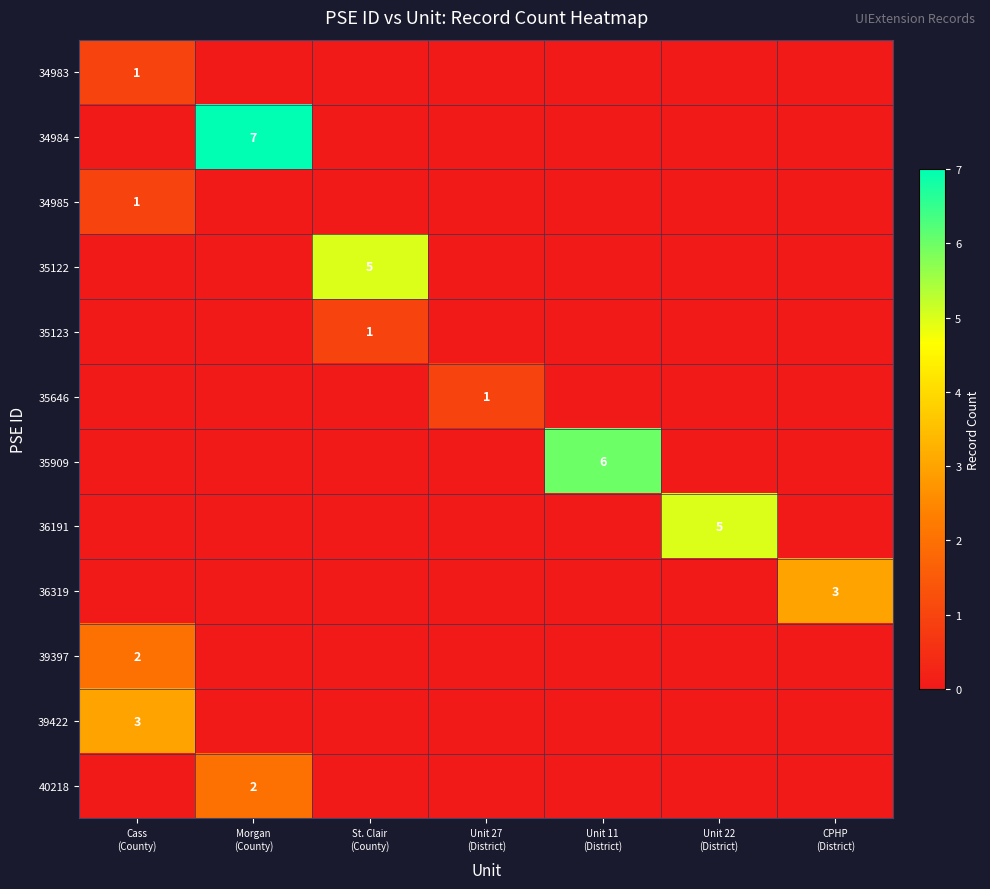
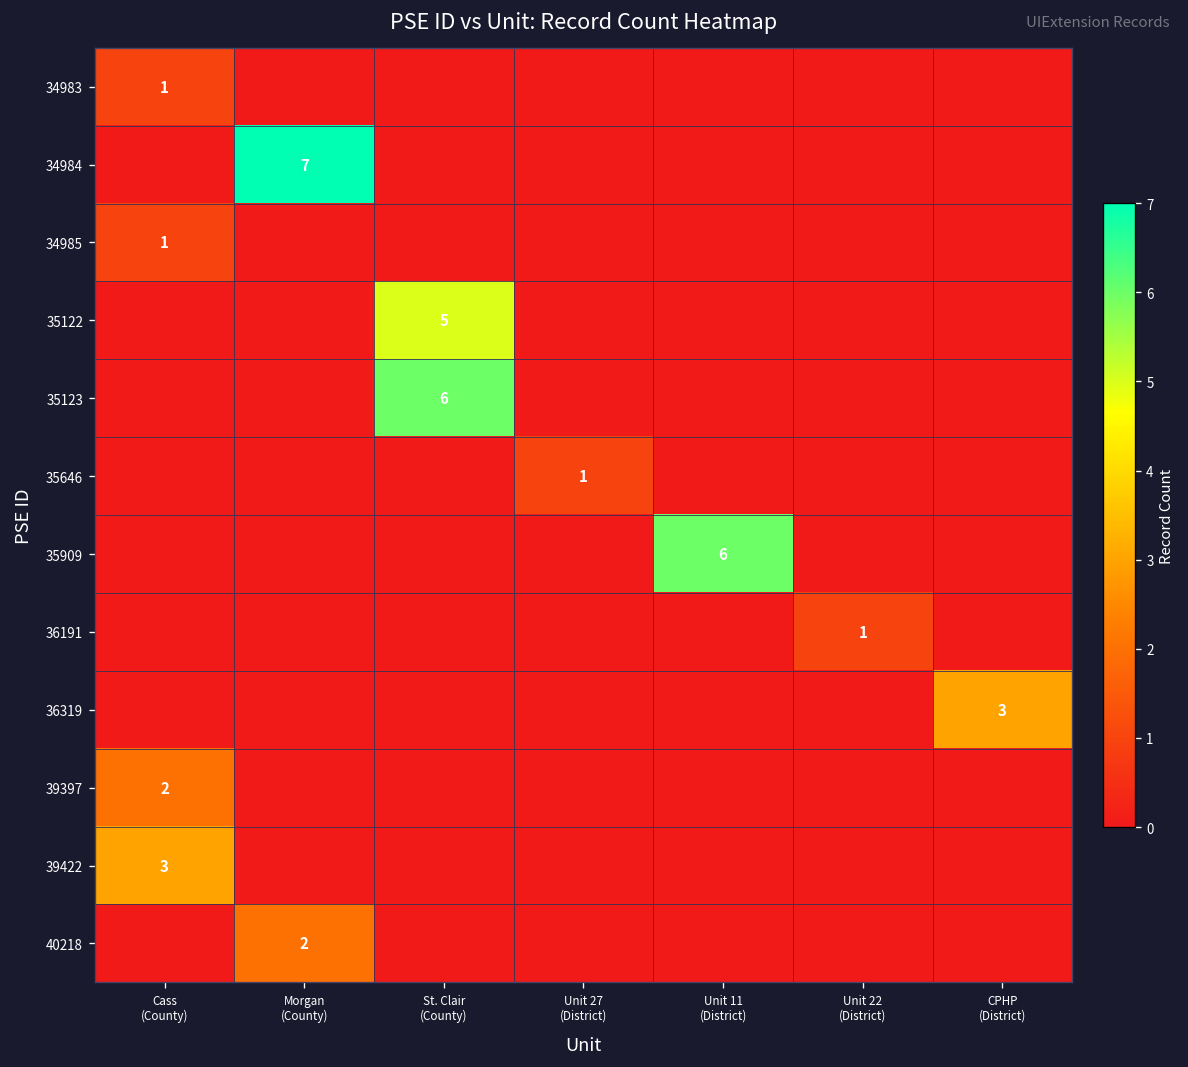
35123, St. Clair (County): 1 -> 6
36191, Unit 22 (District): 5 -> 1
